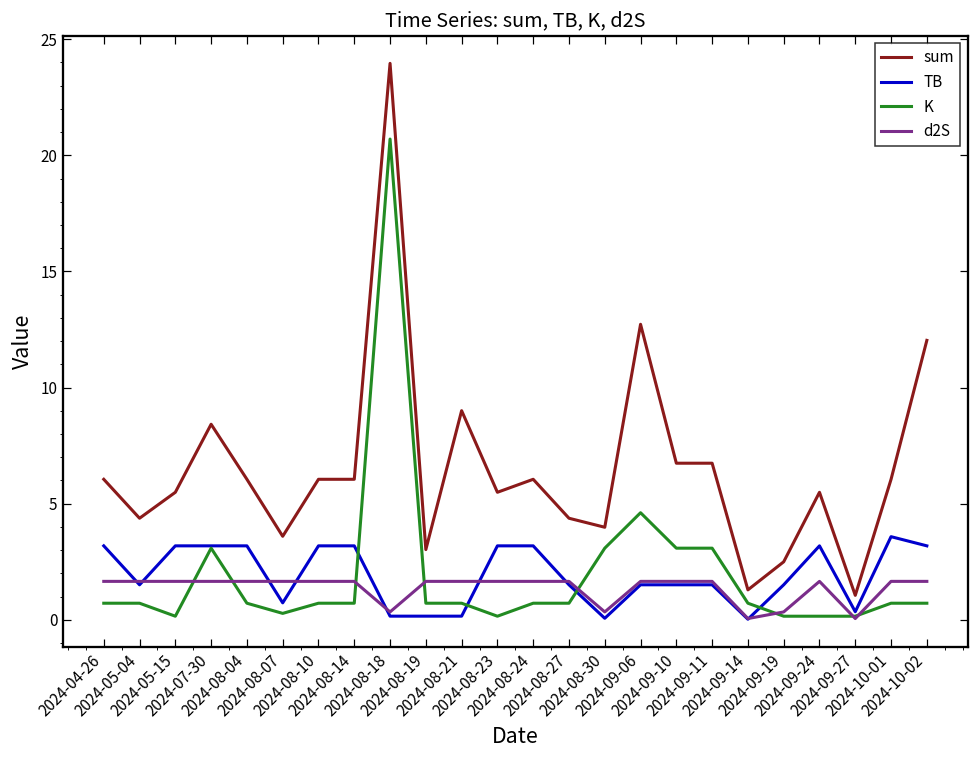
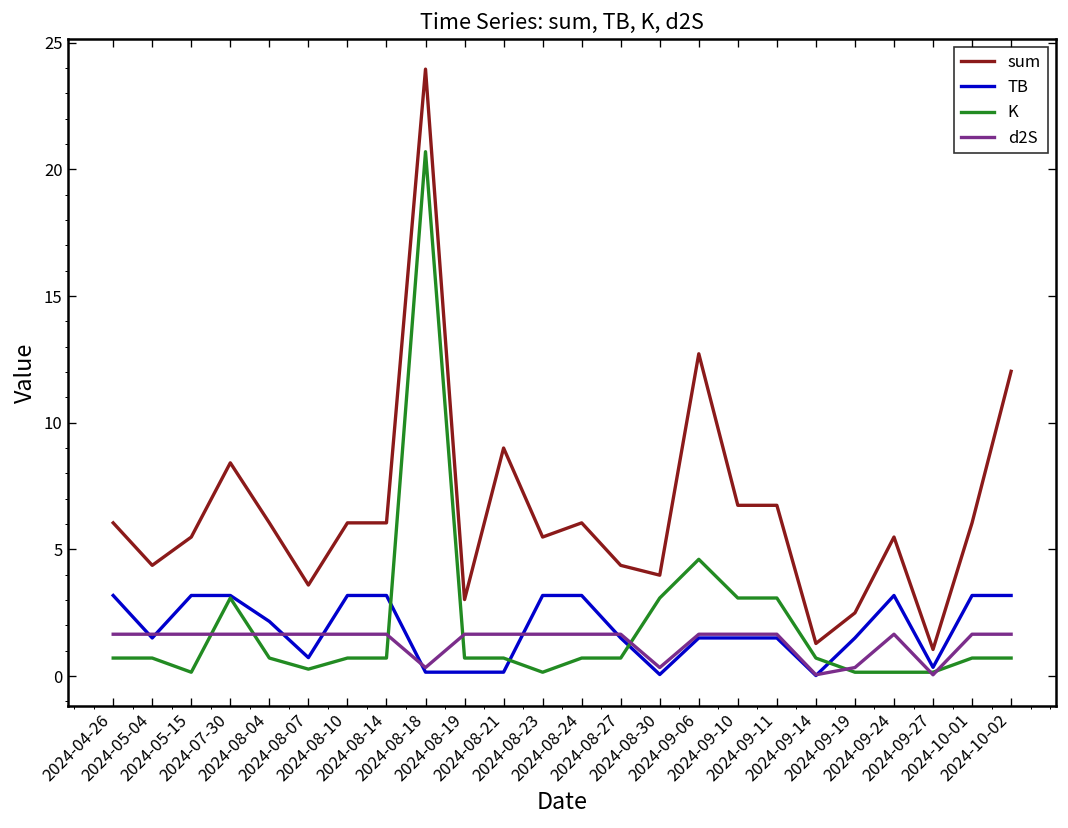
TB, 2024-08-04: 3.2 -> 2.2
TB, 2024-10-01: 3.6 -> 3.2
